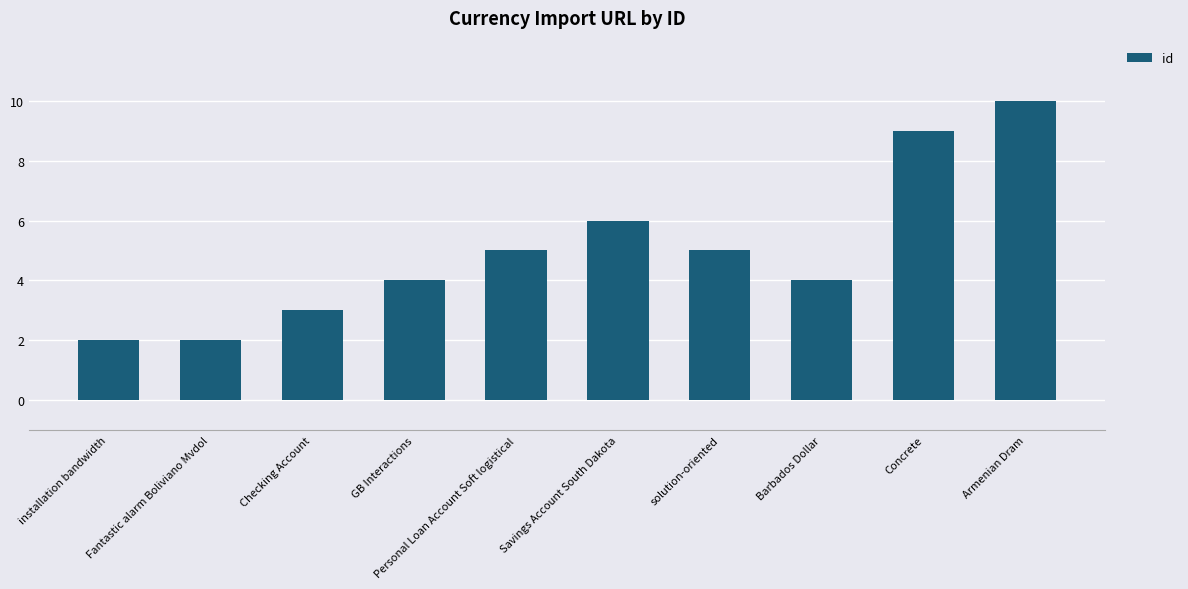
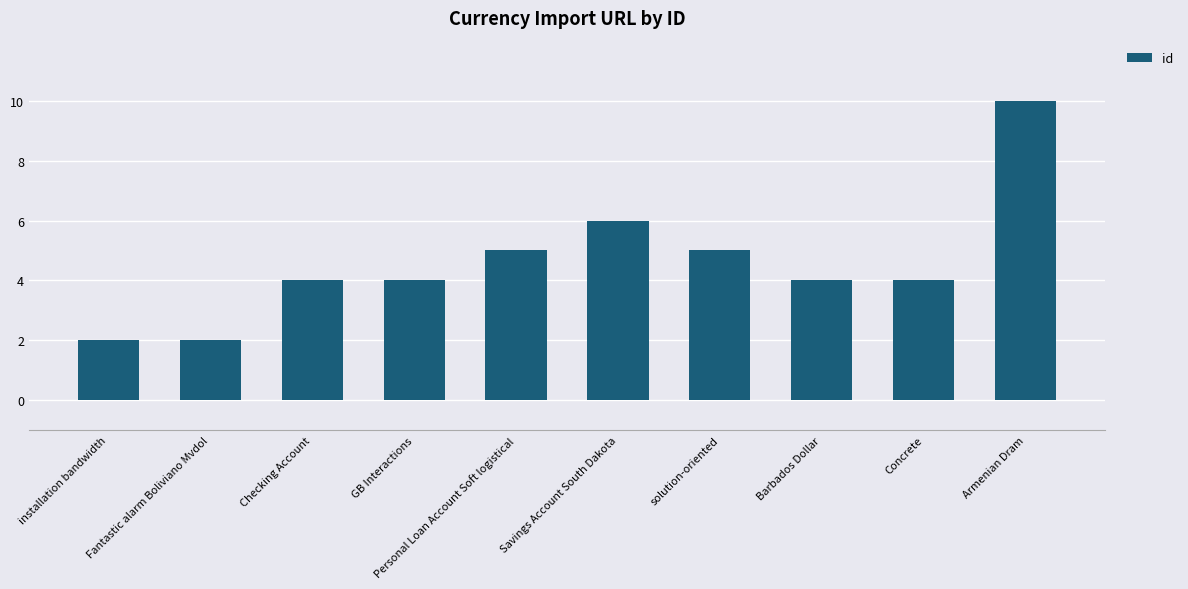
Checking Account: 3 -> 4
Concrete: 9 -> 4
